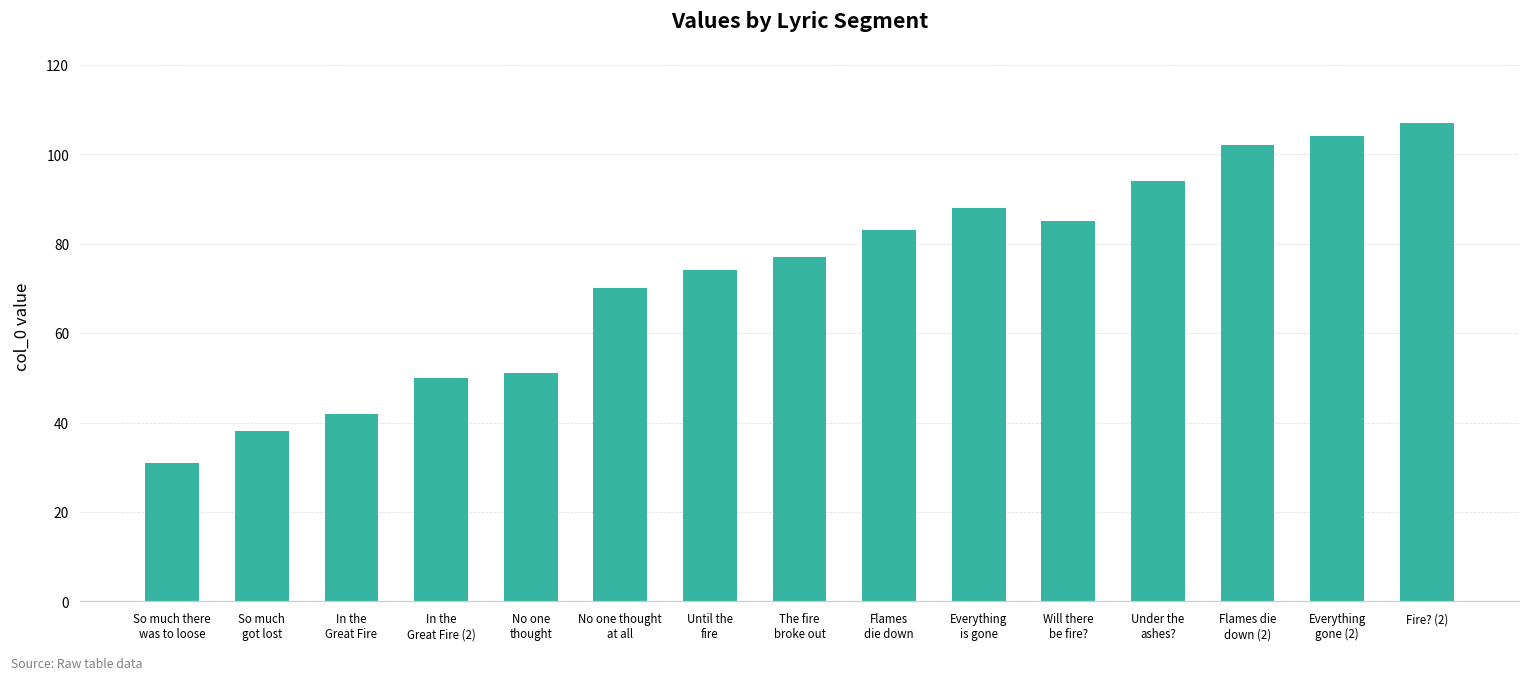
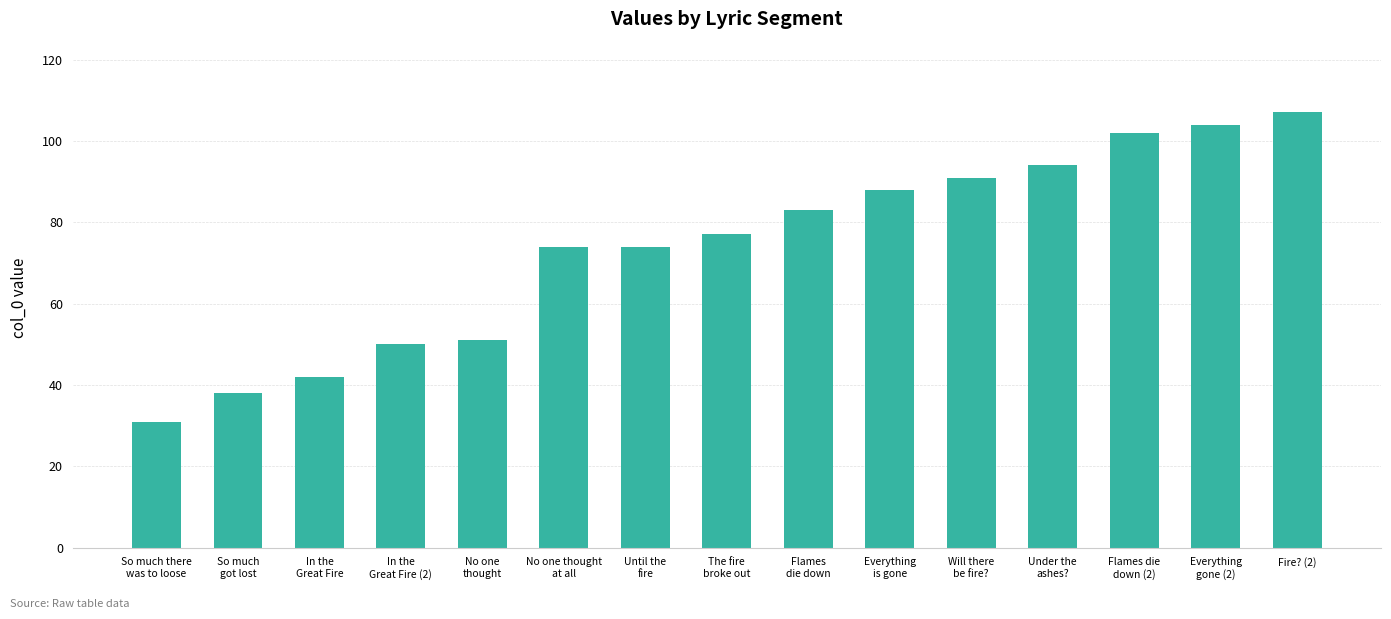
No one thought at all: 70 -> 74
Will there be fire?: 85 -> 91
